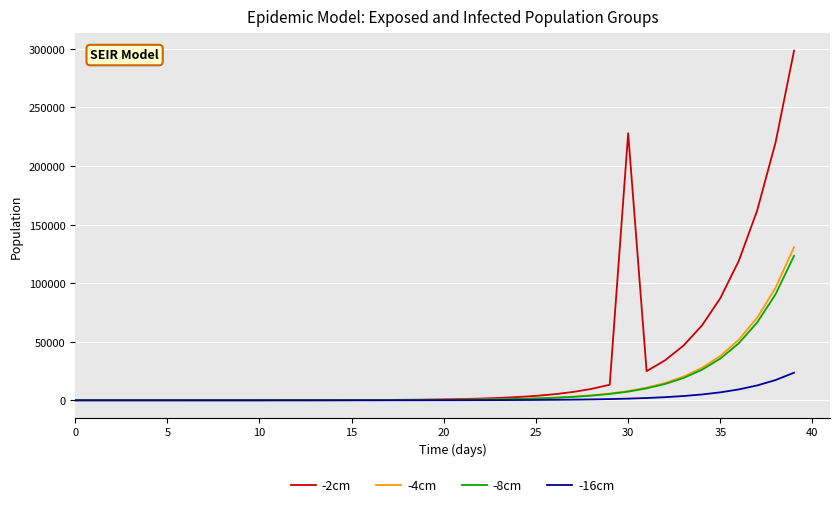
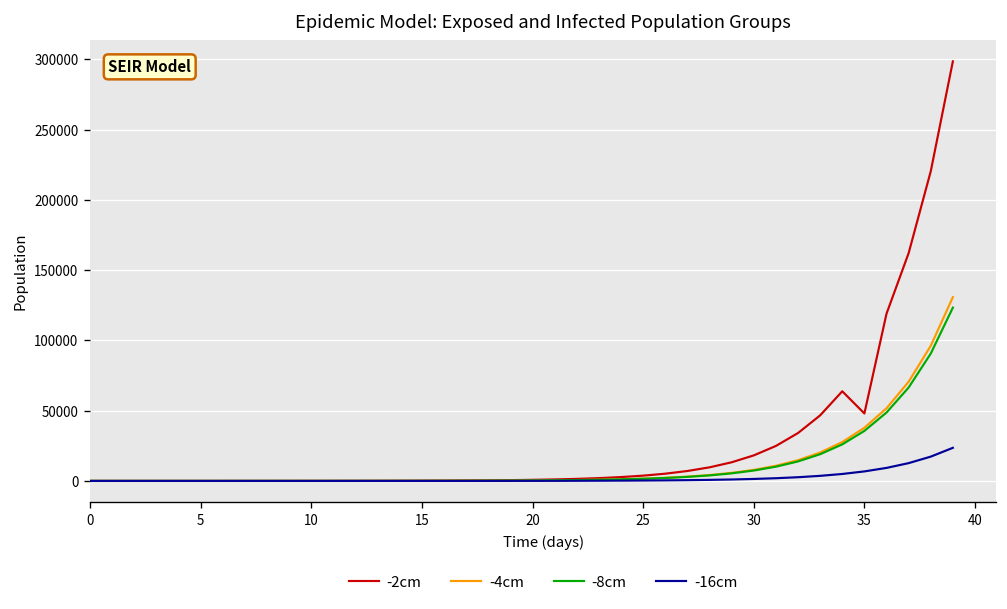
-2cm, 30: 228000 -> 18000
-2cm, 35: 87000 -> 48000
